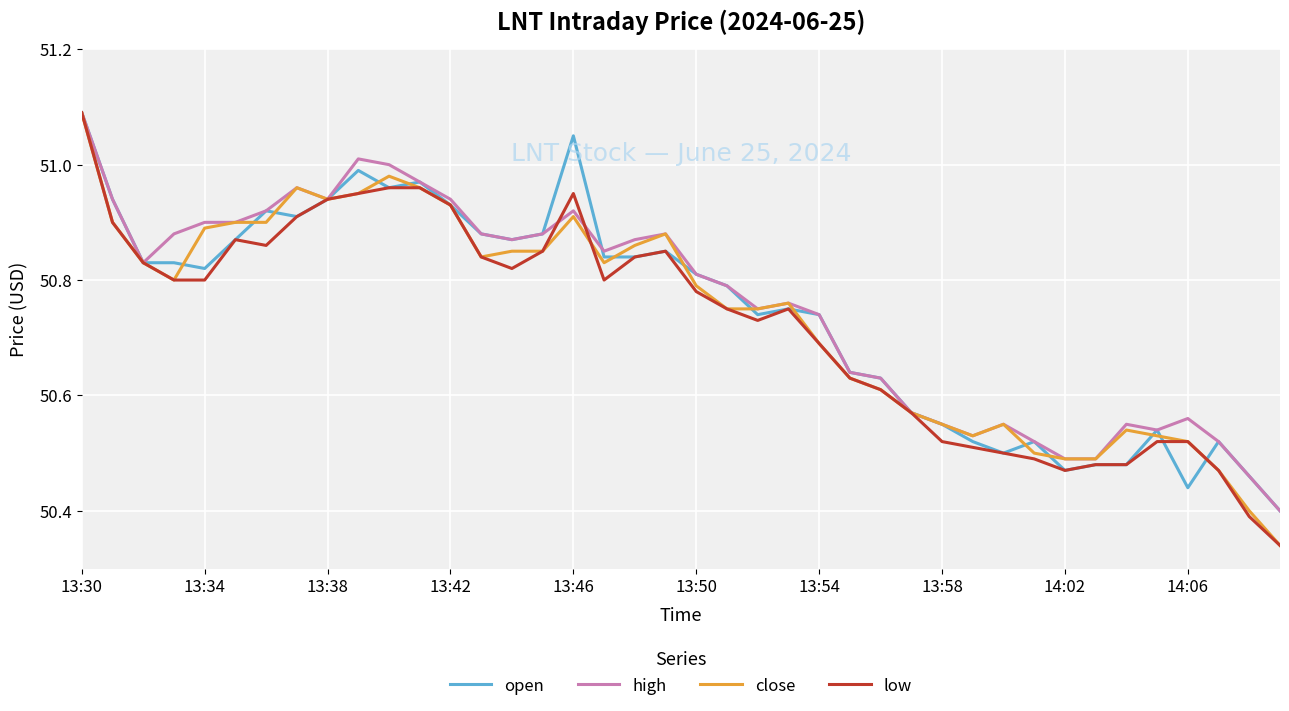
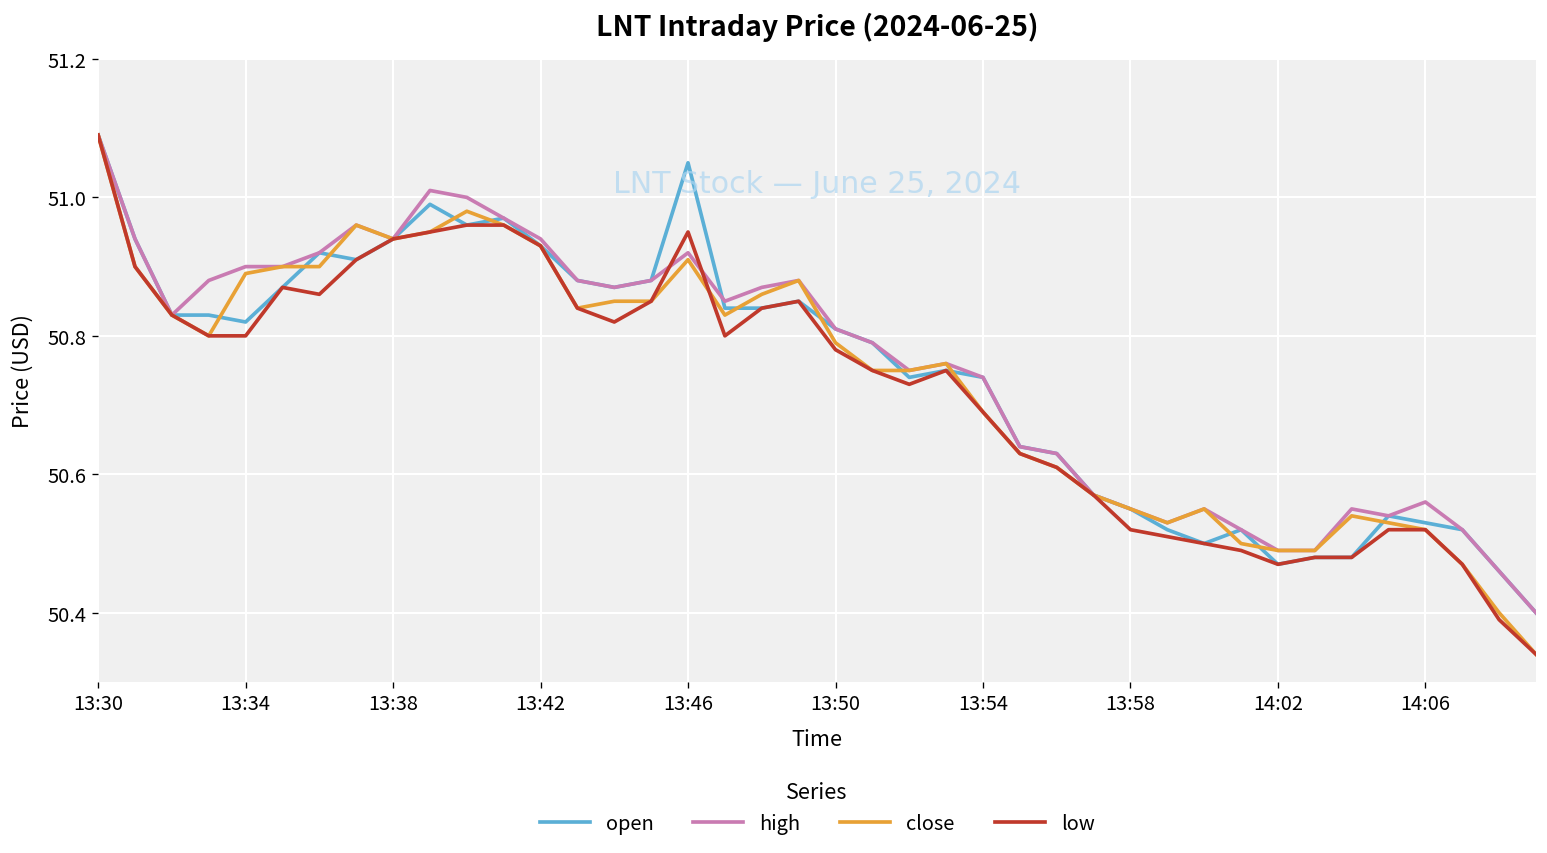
open, 14:06: 50.44 -> 50.53
